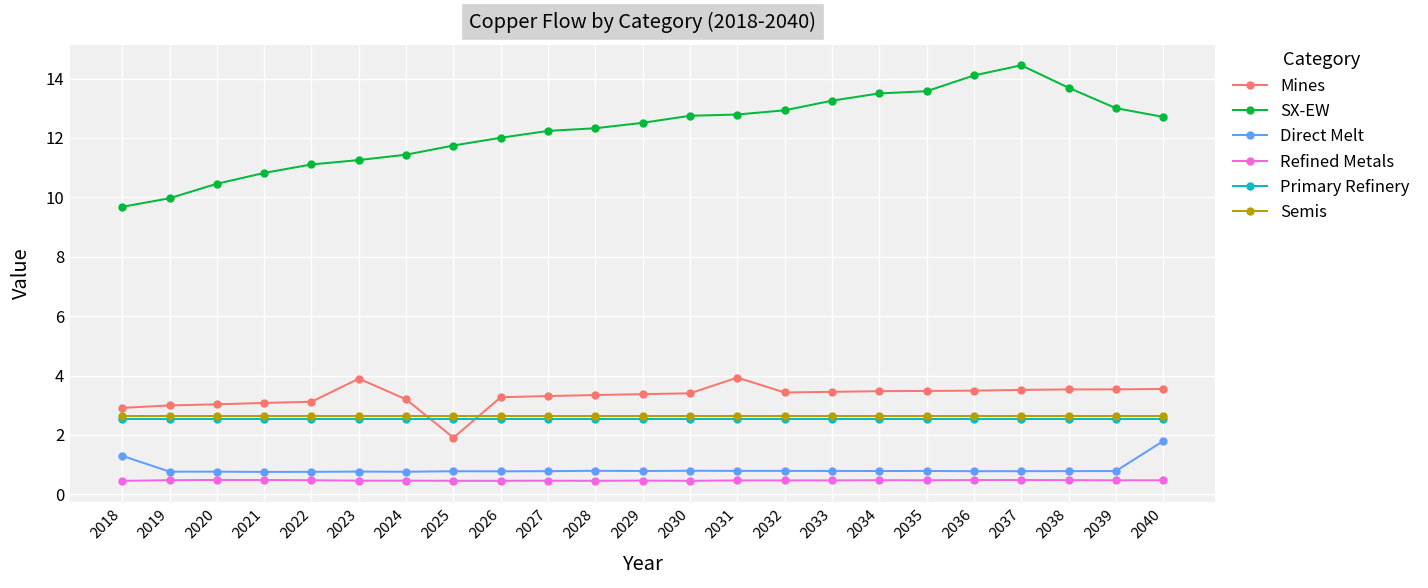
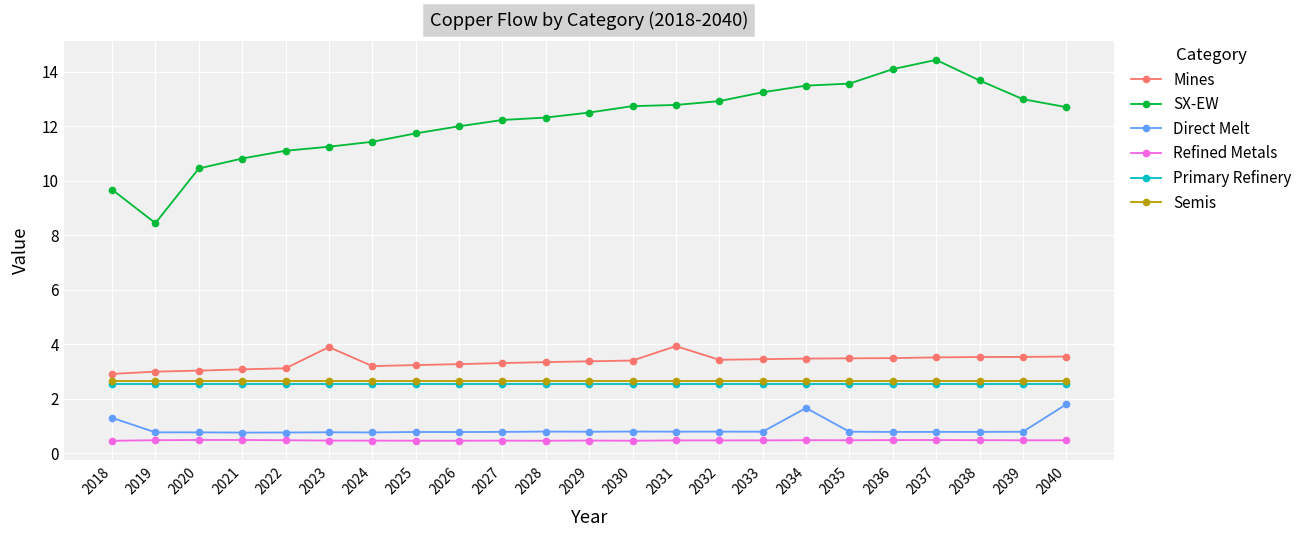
SX-EW, 2019: 10.0 -> 8.4
Mines, 2025: 1.9 -> 3.2
Direct Melt, 2034: 0.8 -> 1.7
